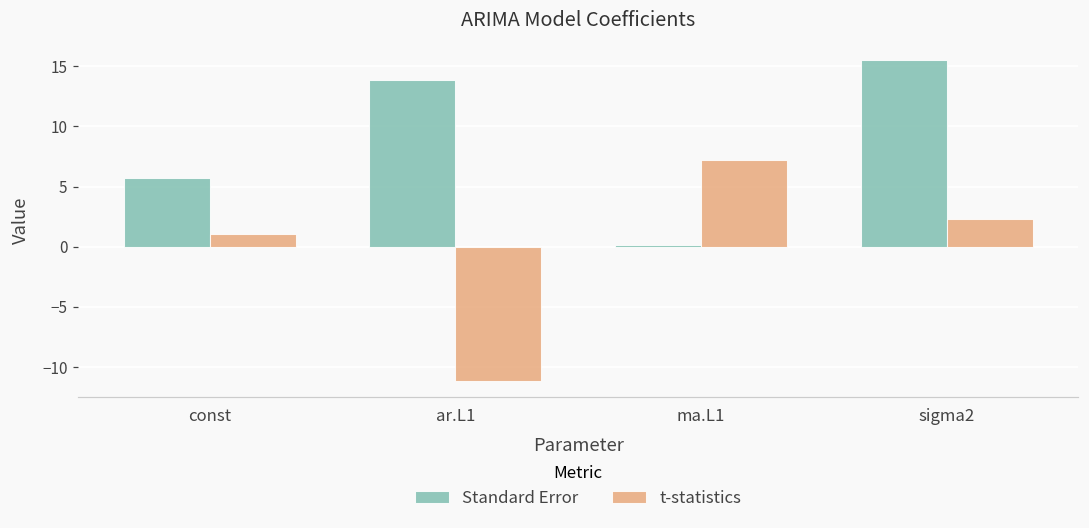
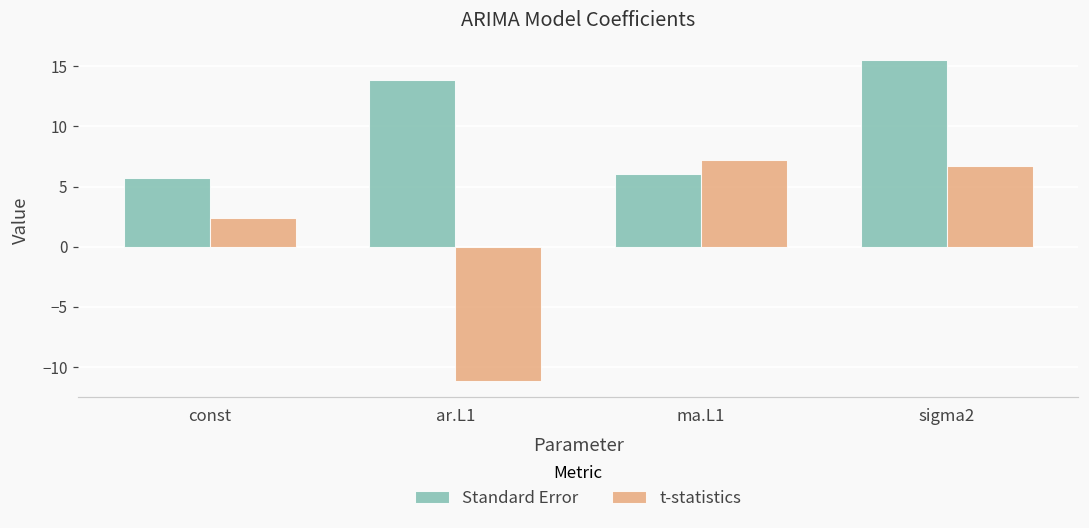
t-statistics, const: 1.0 -> 2.4
Standard Error, ma.L1: 0.1 -> 6.0
t-statistics, sigma2: 2.3 -> 6.7
